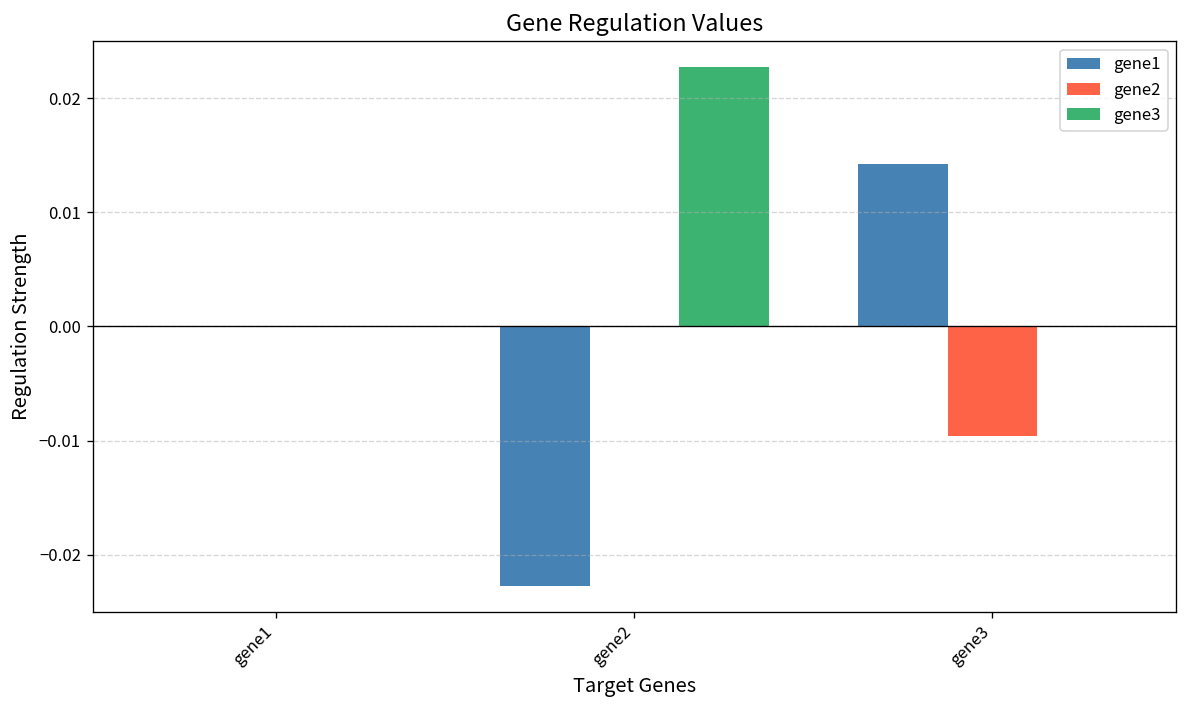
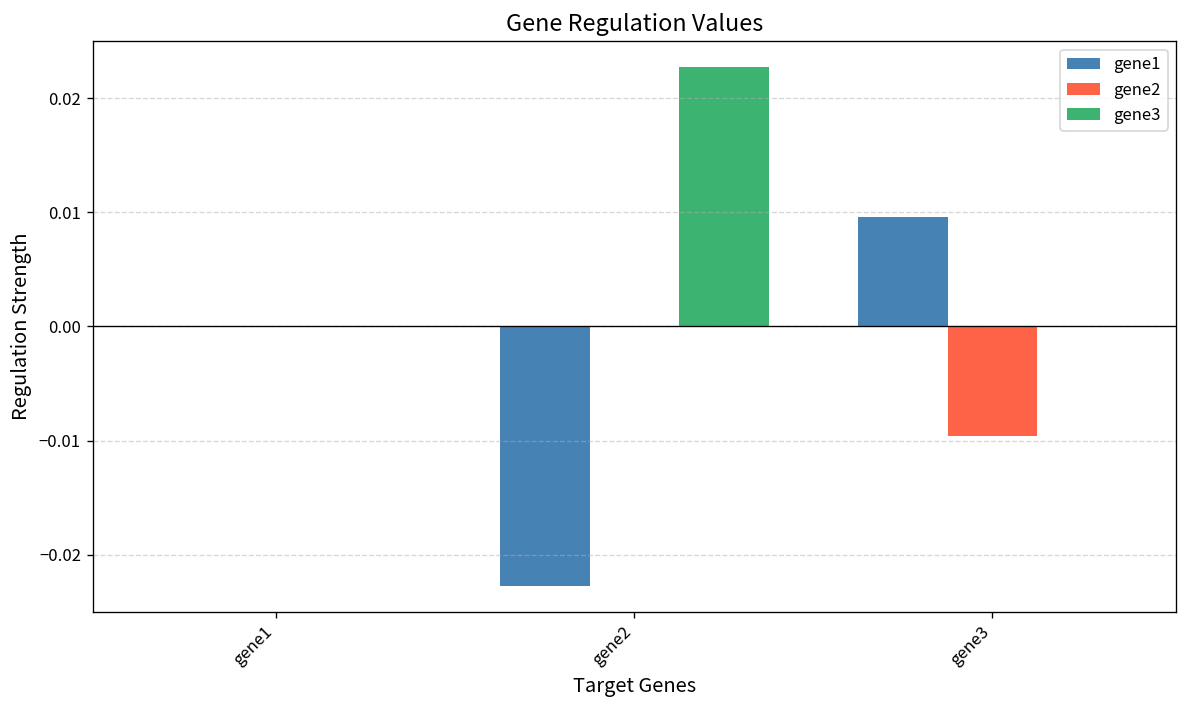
gene1, gene3: 0.014 -> 0.010
